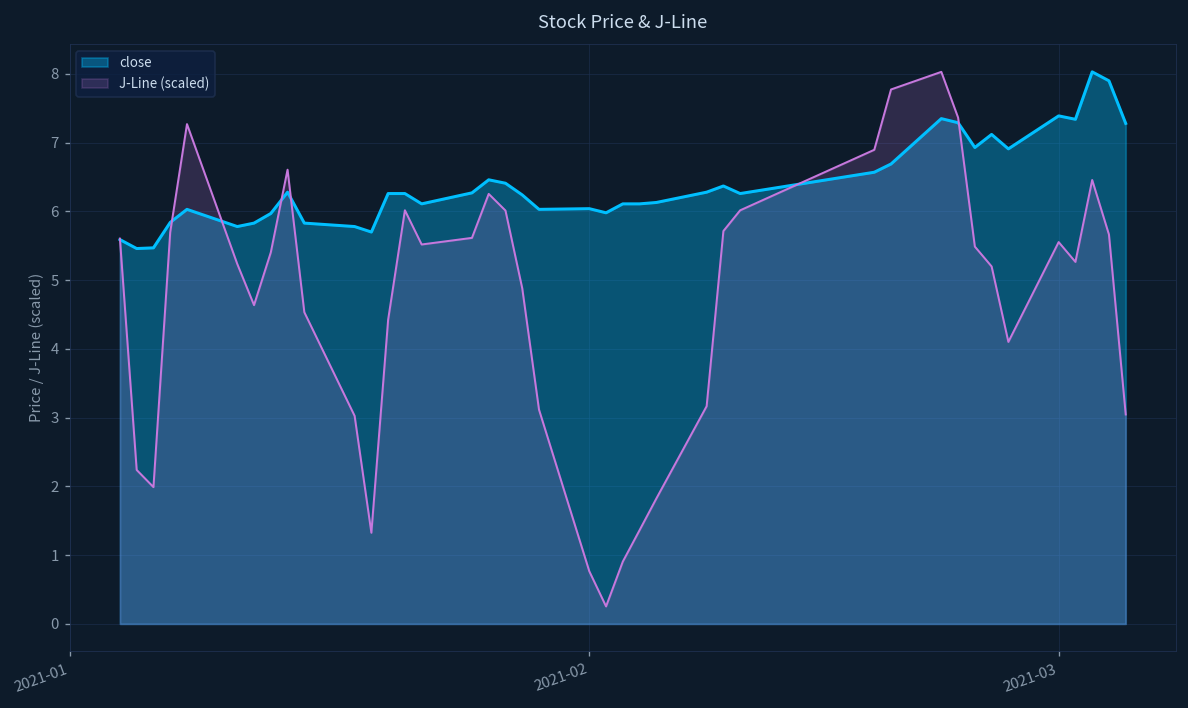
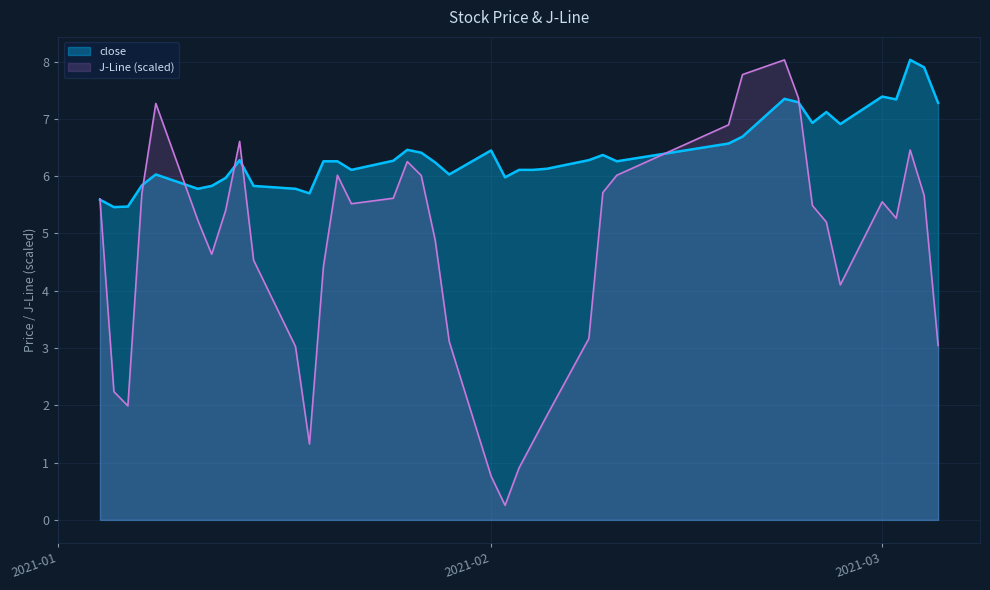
close, 2021-02: 6.0 -> 6.5
